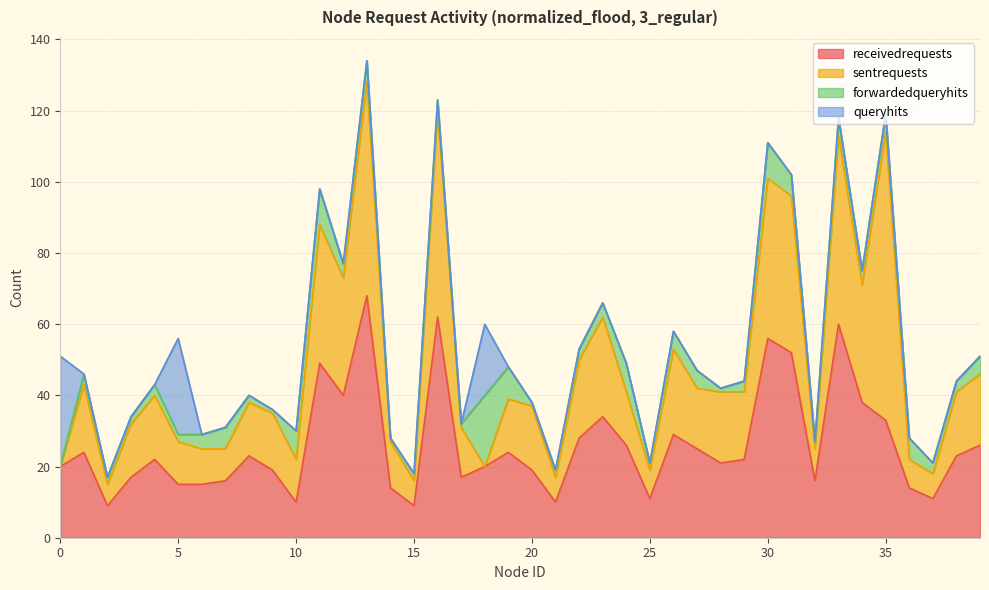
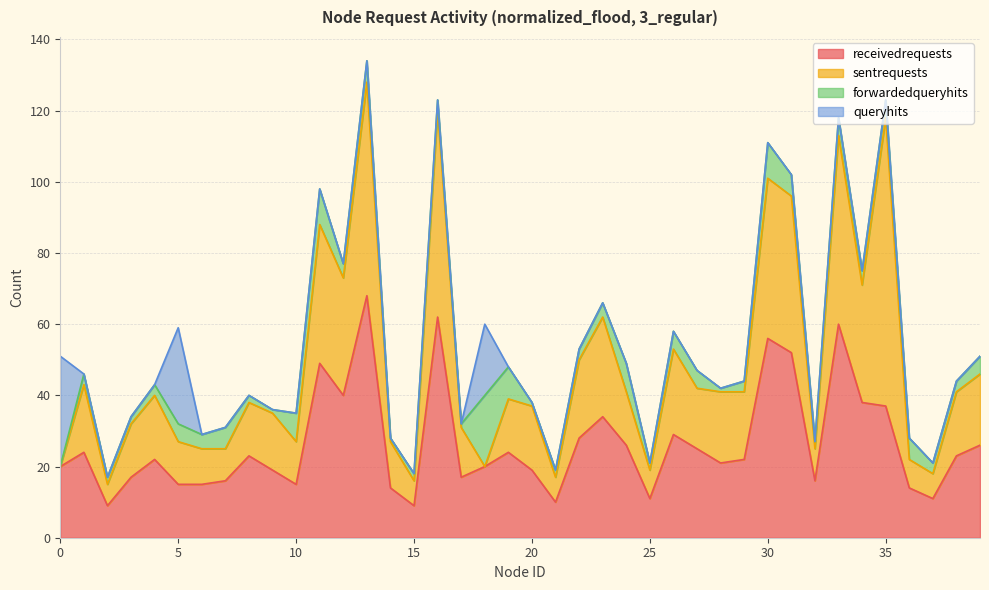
forwardedqueryhits, 5: 2 -> 5
receivedrequests, 10: 10 -> 15
receivedrequests, 35: 33 -> 37
